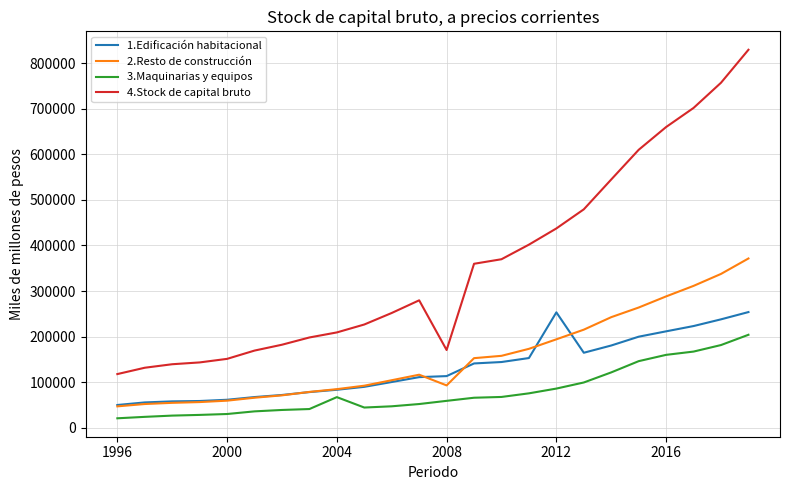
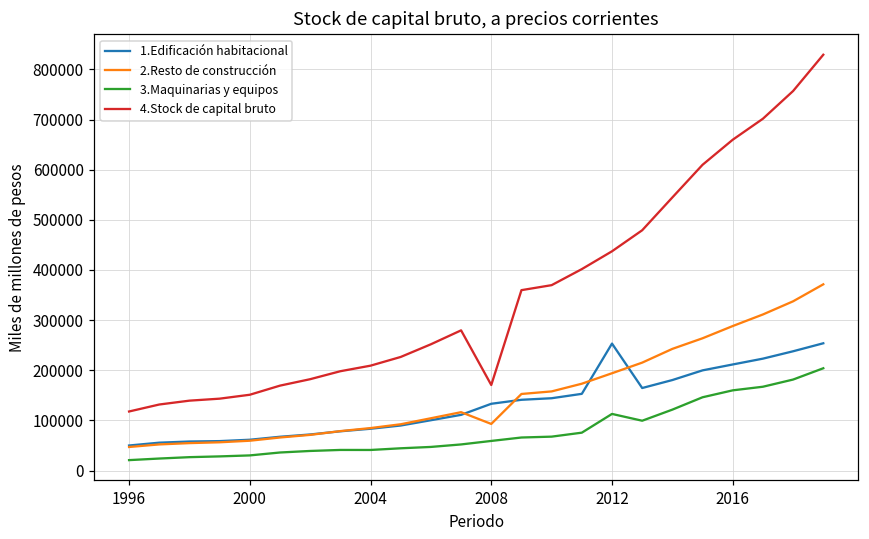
3.Maquinarias y equipos, 2004: 70000 -> 40000
1.Edificación habitacional, 2008: 110000 -> 130000
3.Maquinarias y equipos, 2012: 90000 -> 110000
